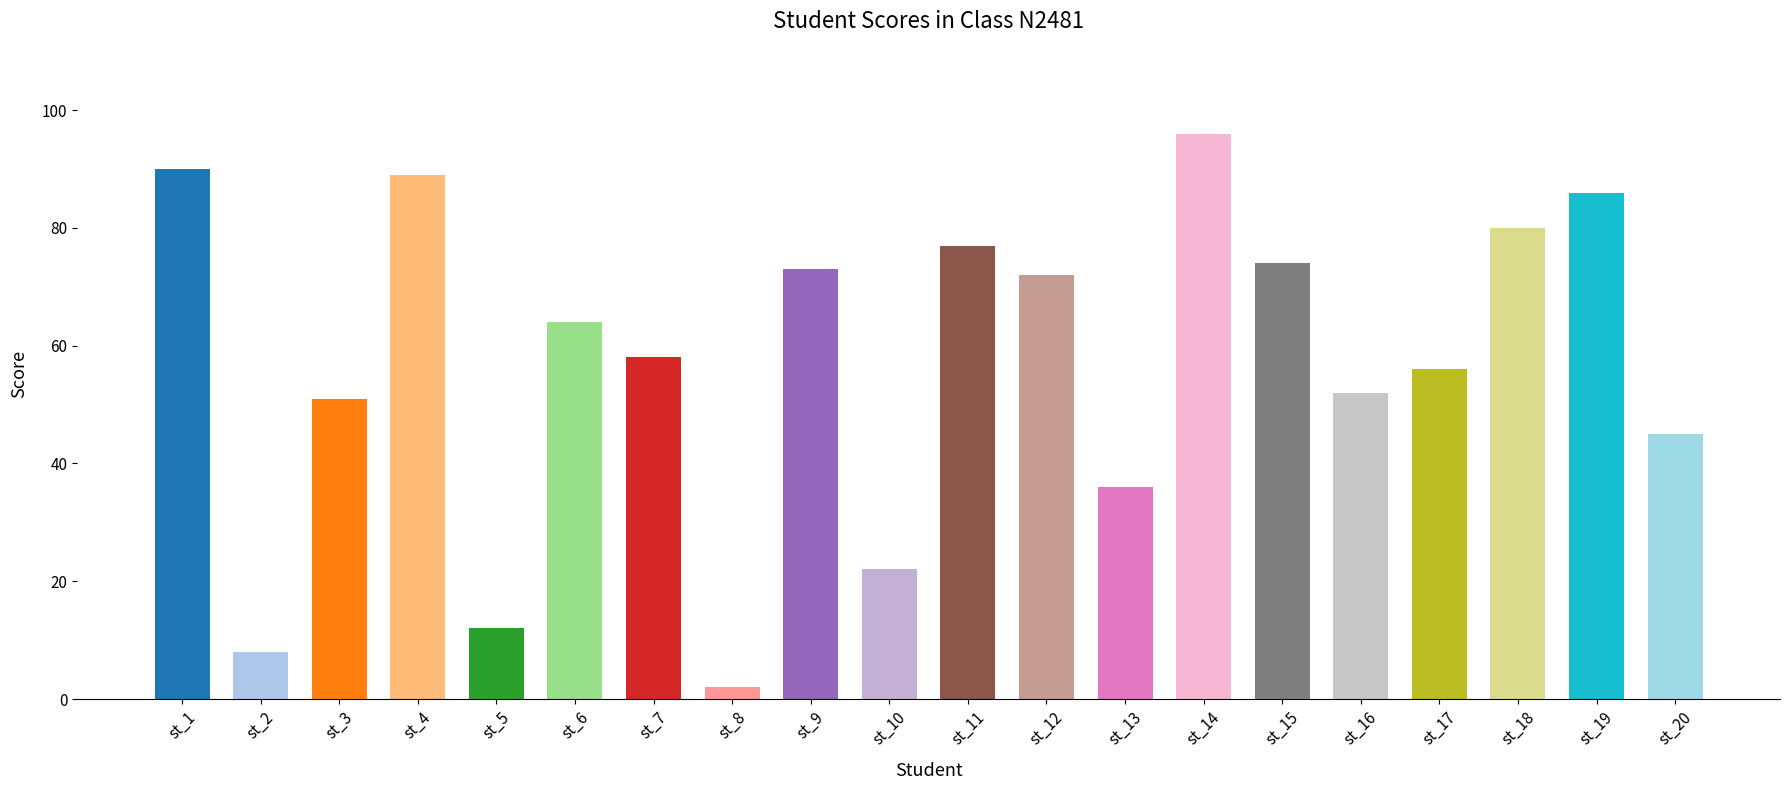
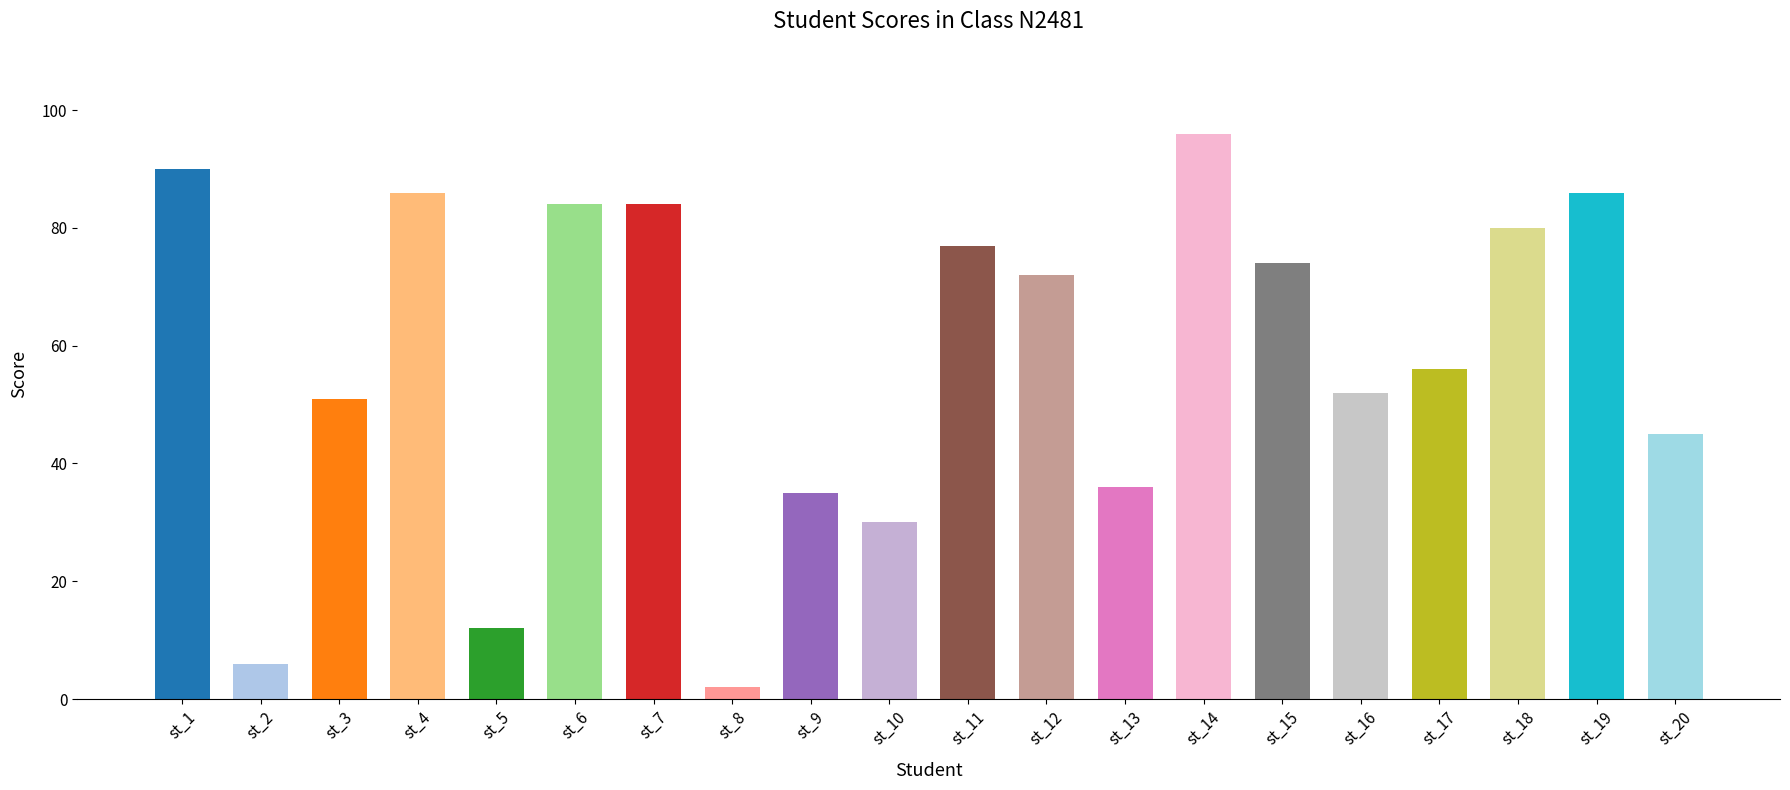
st_2: 8 -> 6
st_4: 89 -> 86
st_6: 64 -> 84
st_7: 58 -> 84
st_9: 73 -> 35
st_10: 22 -> 30
